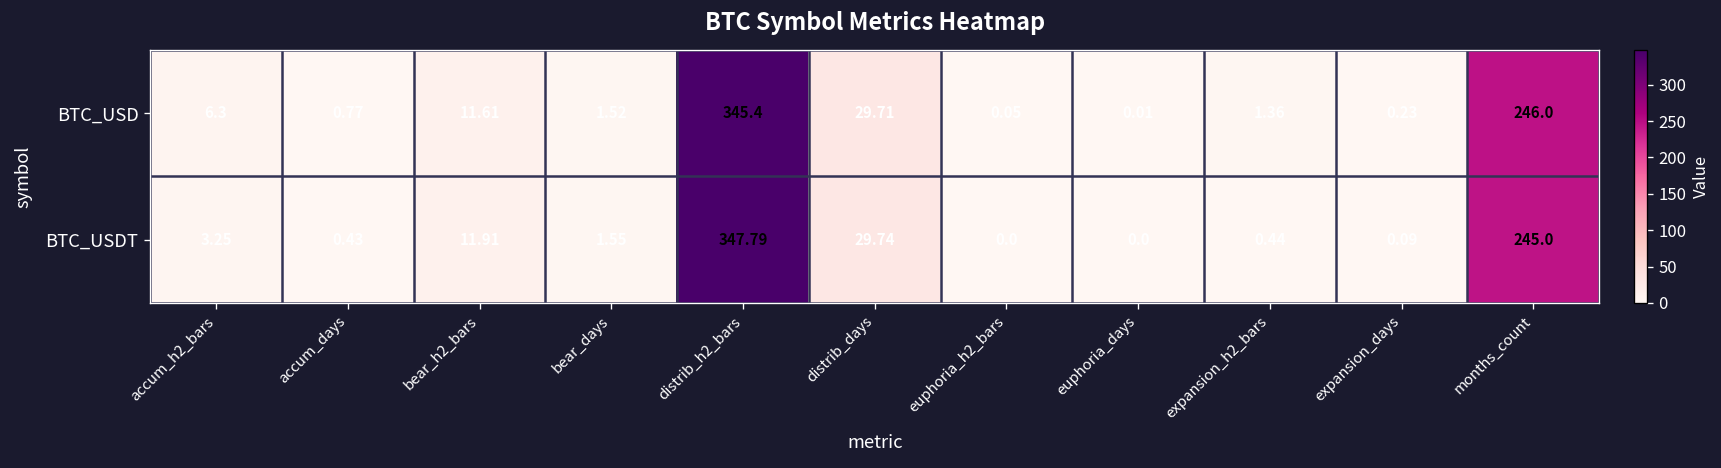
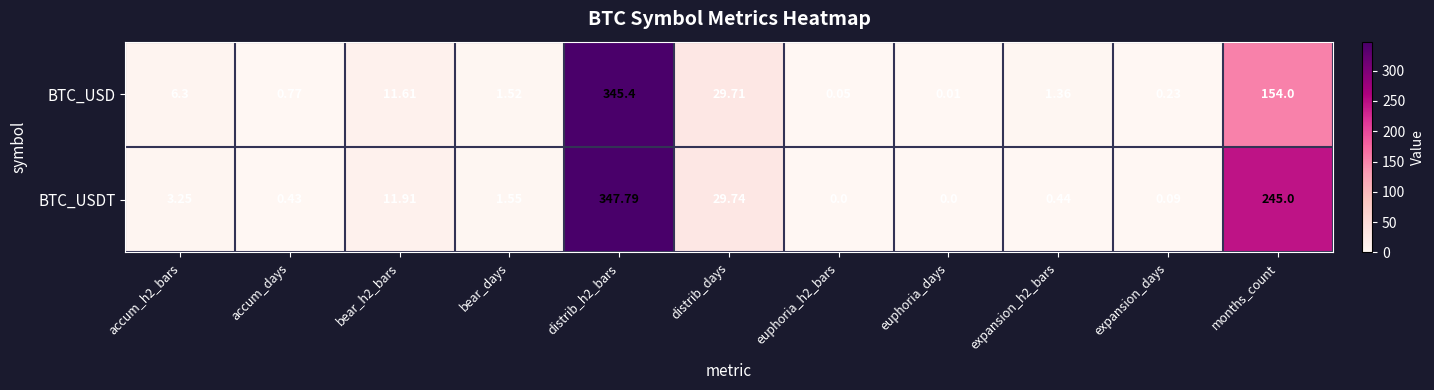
BTC_USD, months_count: 246.0 -> 154.0
